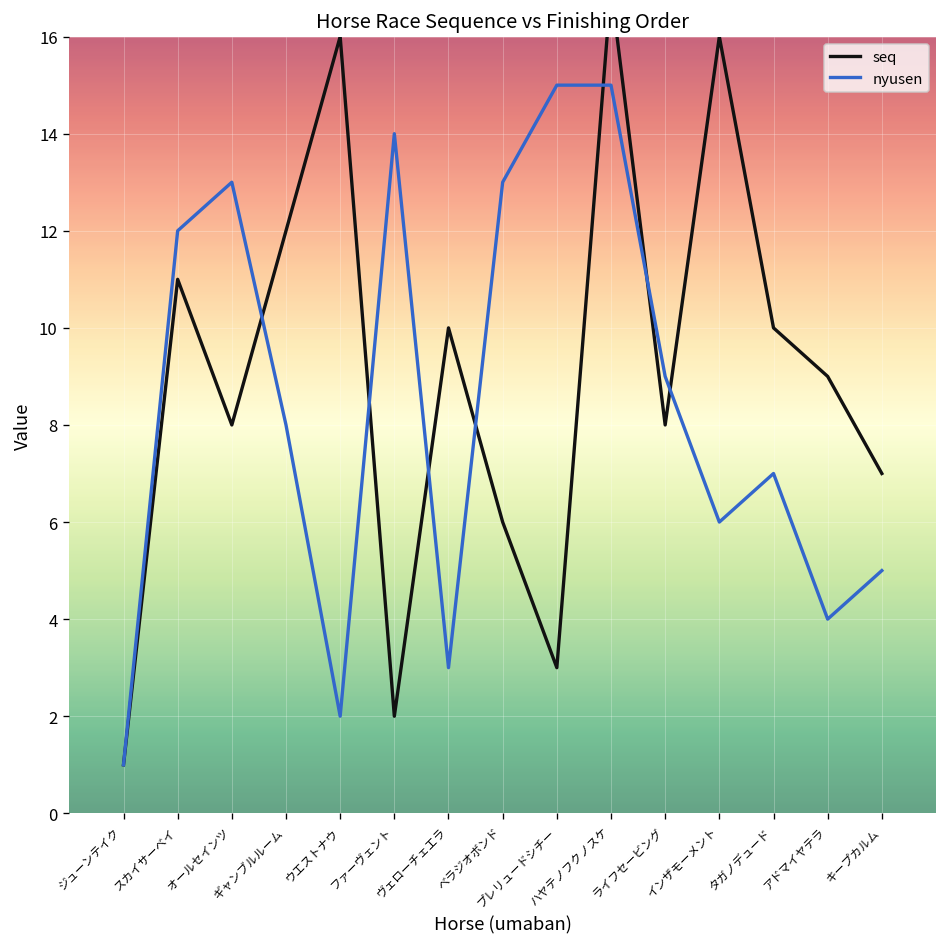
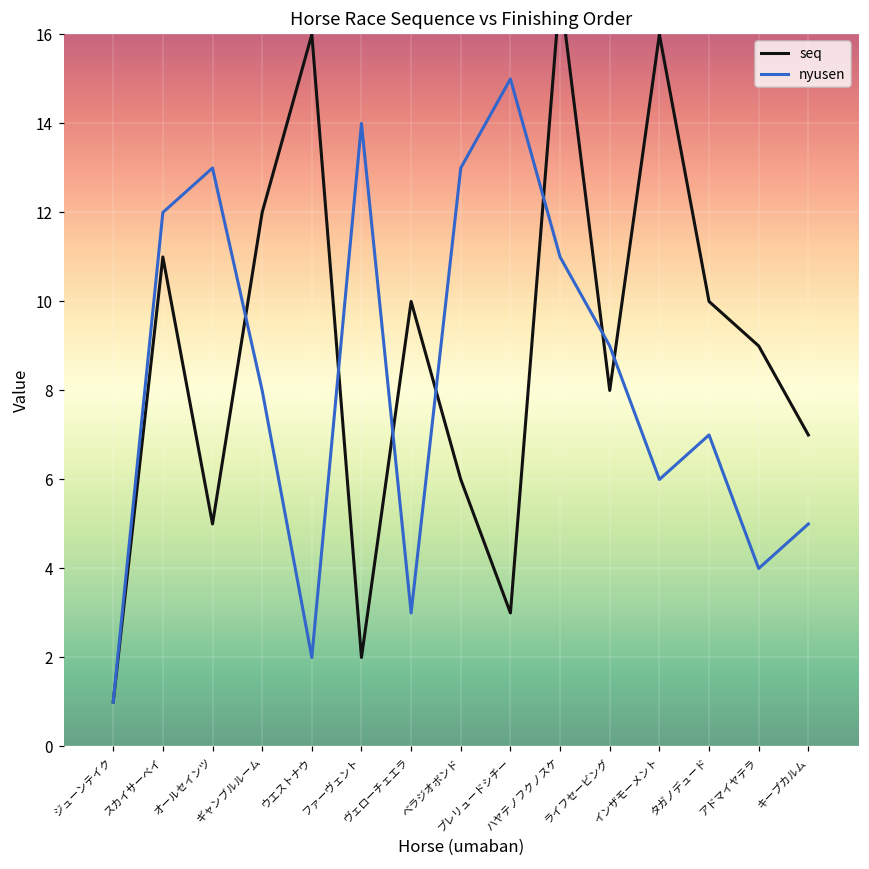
seq, オールセインツ: 8 -> 5
nyusen, ハヤテノフクノスケ: 15 -> 11
